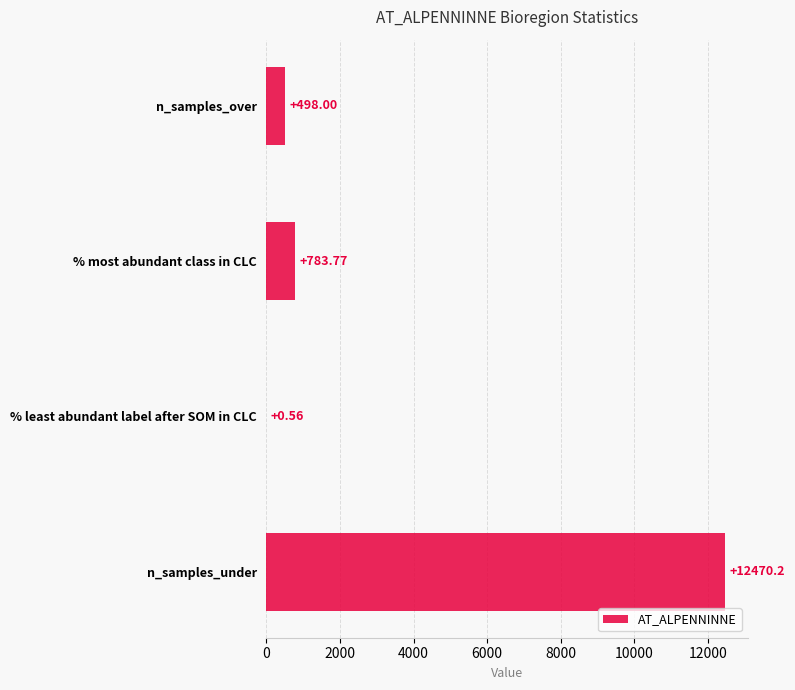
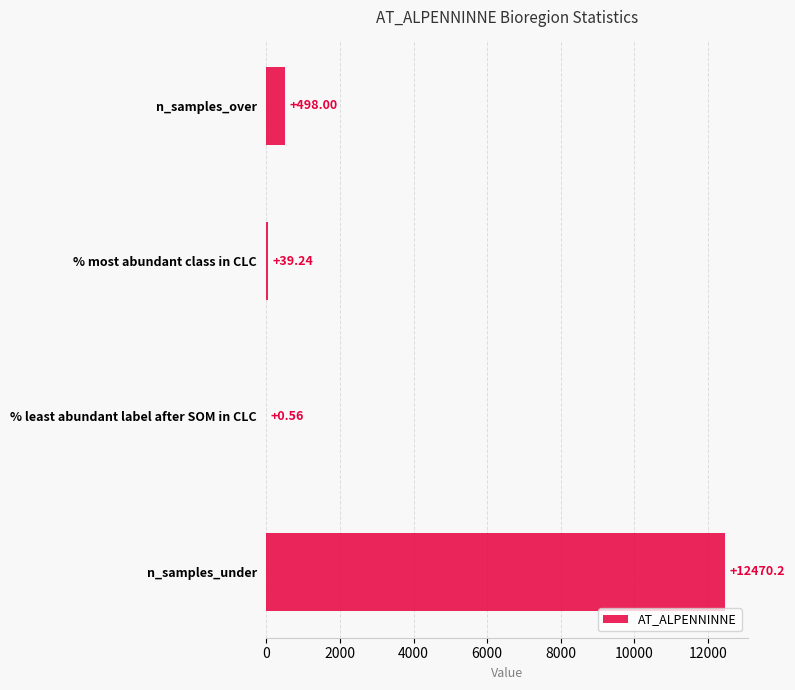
% most abundant class in CLC: +783.77 -> +39.24
